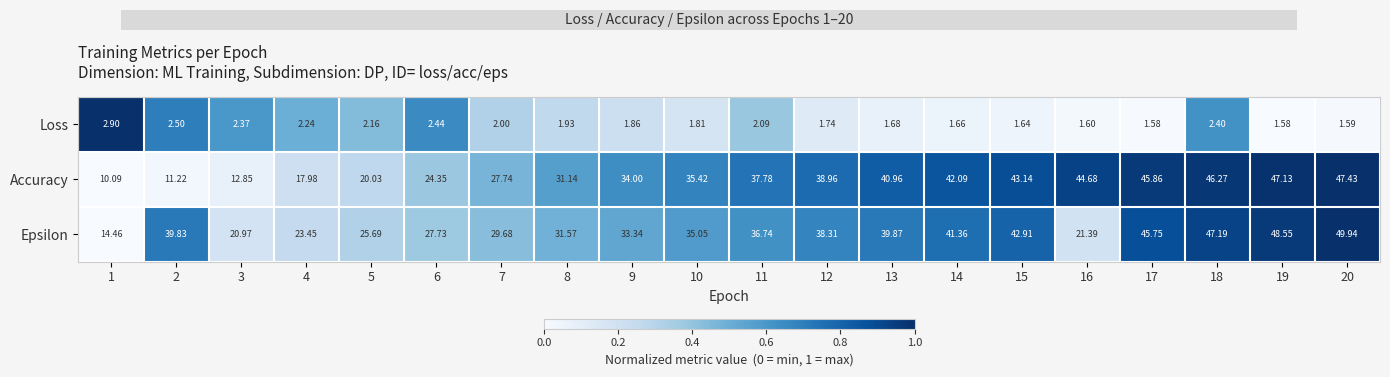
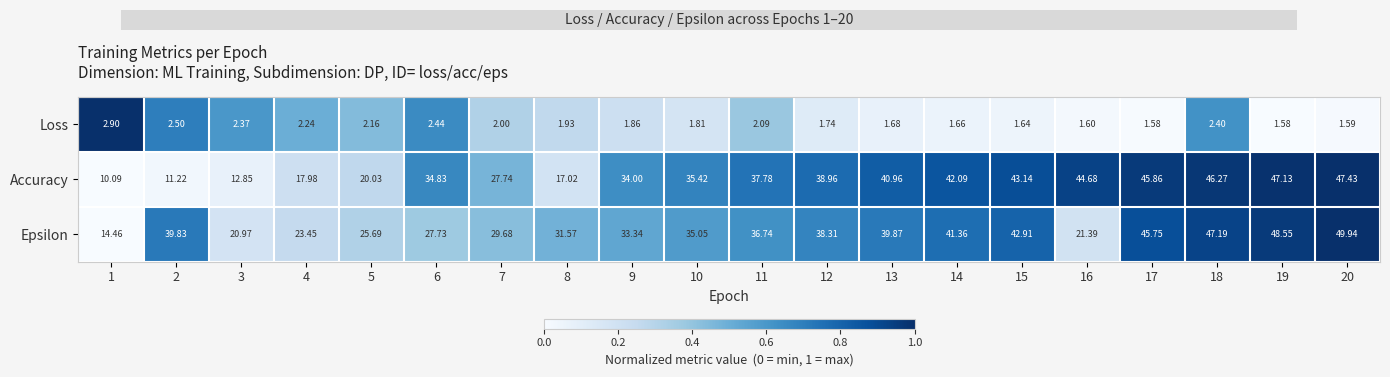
Accuracy, 6: 24.35 -> 34.83
Accuracy, 8: 31.14 -> 17.02
